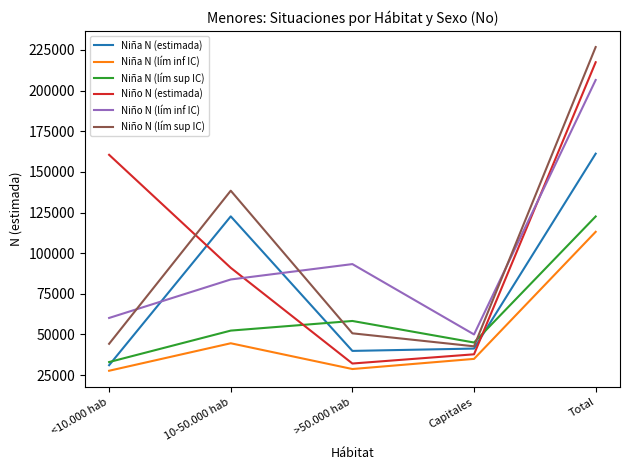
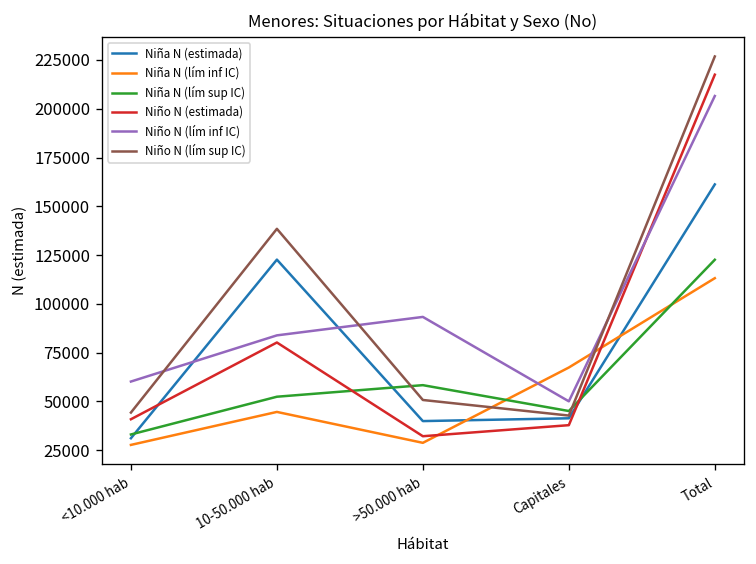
Niño N (estimada), <10.000 hab: 161000 -> 41000
Niño N (estimada), 10-50.000 hab: 91000 -> 80000
Niña N (lím inf IC), Capitales: 35000 -> 67000
